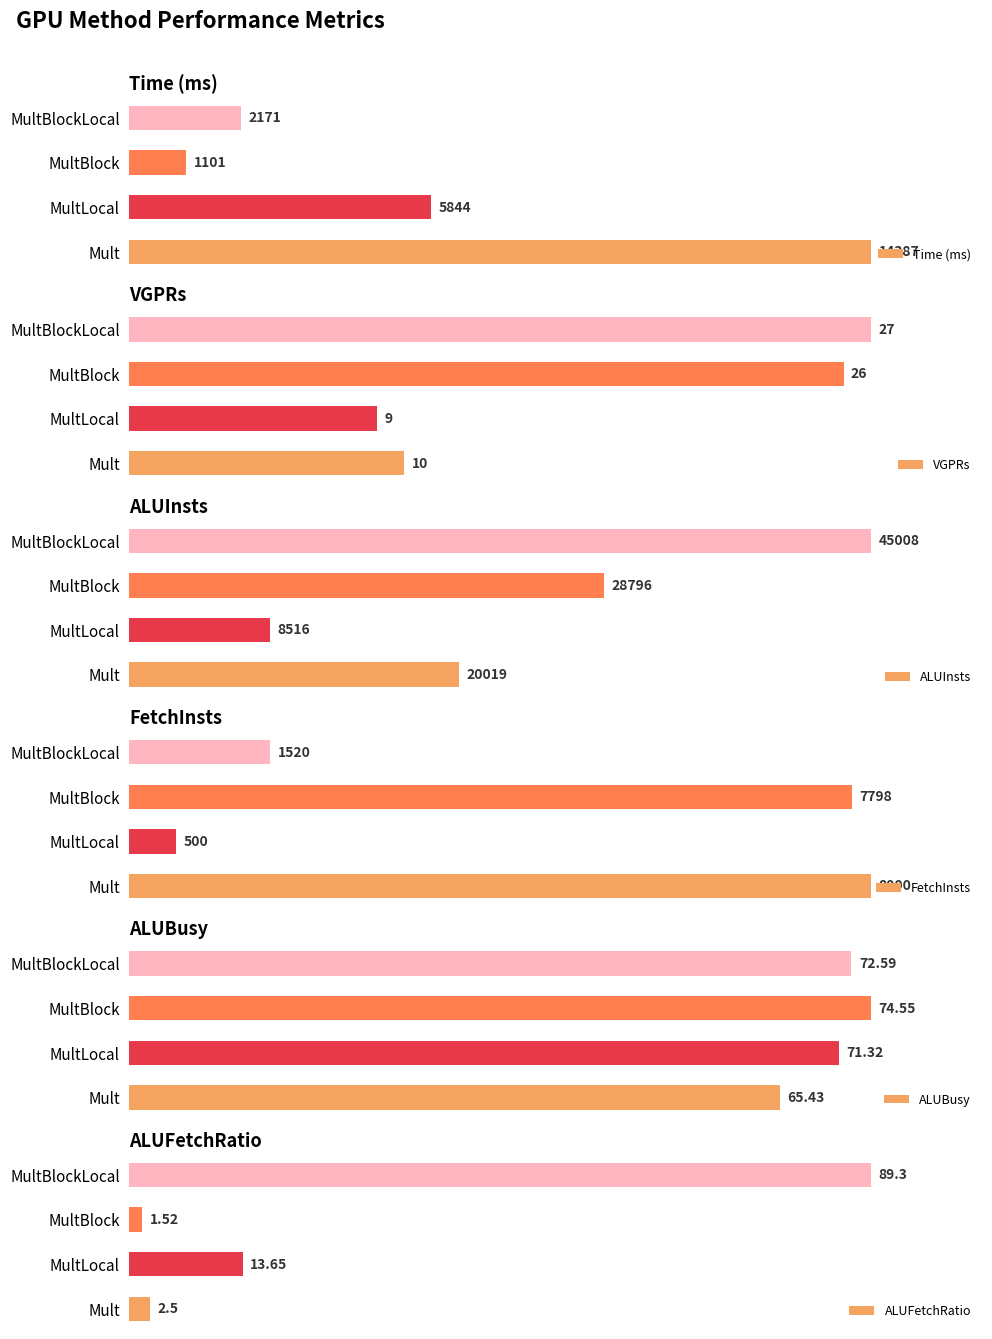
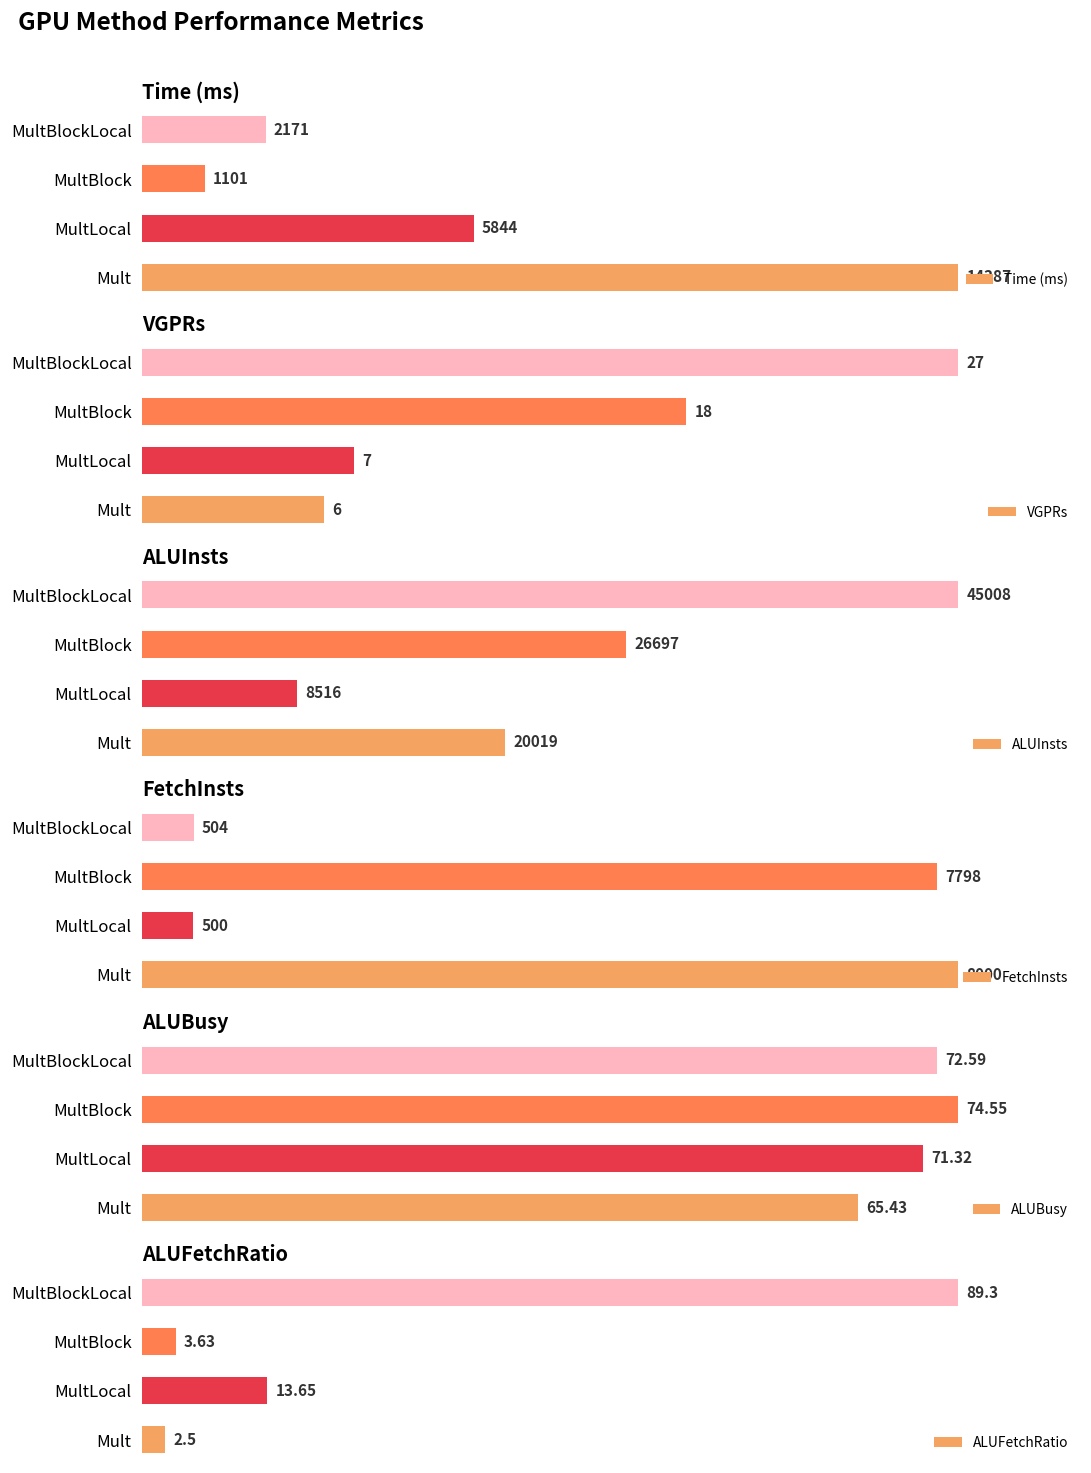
VGPRs, MultBlock: 26 -> 18
VGPRs, MultLocal: 9 -> 7
VGPRs, Mult: 10 -> 6
ALUInsts, MultBlock: 28796 -> 26697
FetchInsts, MultBlockLocal: 1520 -> 504
ALUFetchRatio, MultBlock: 1.52 -> 3.63
